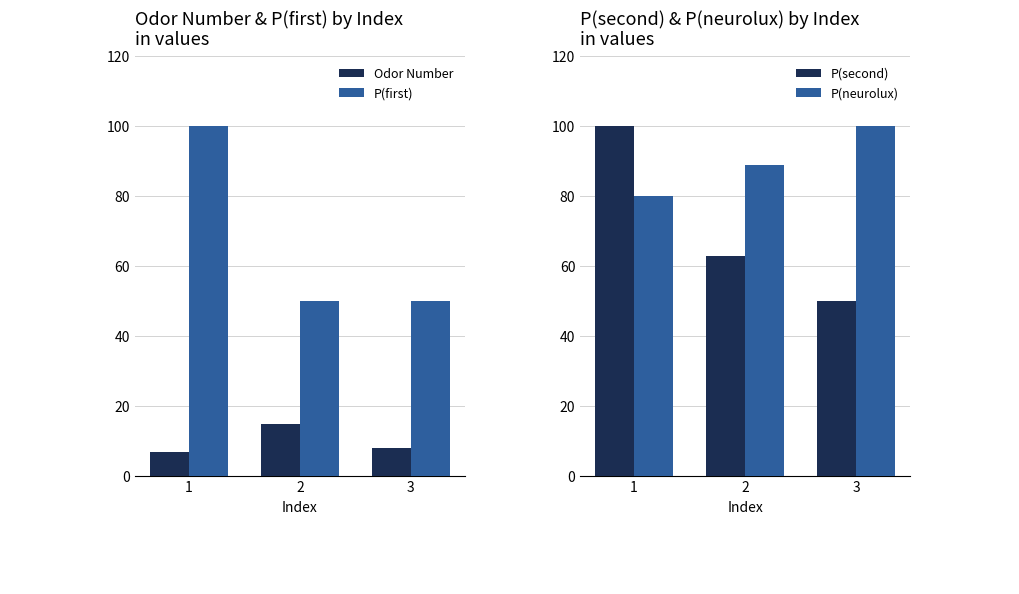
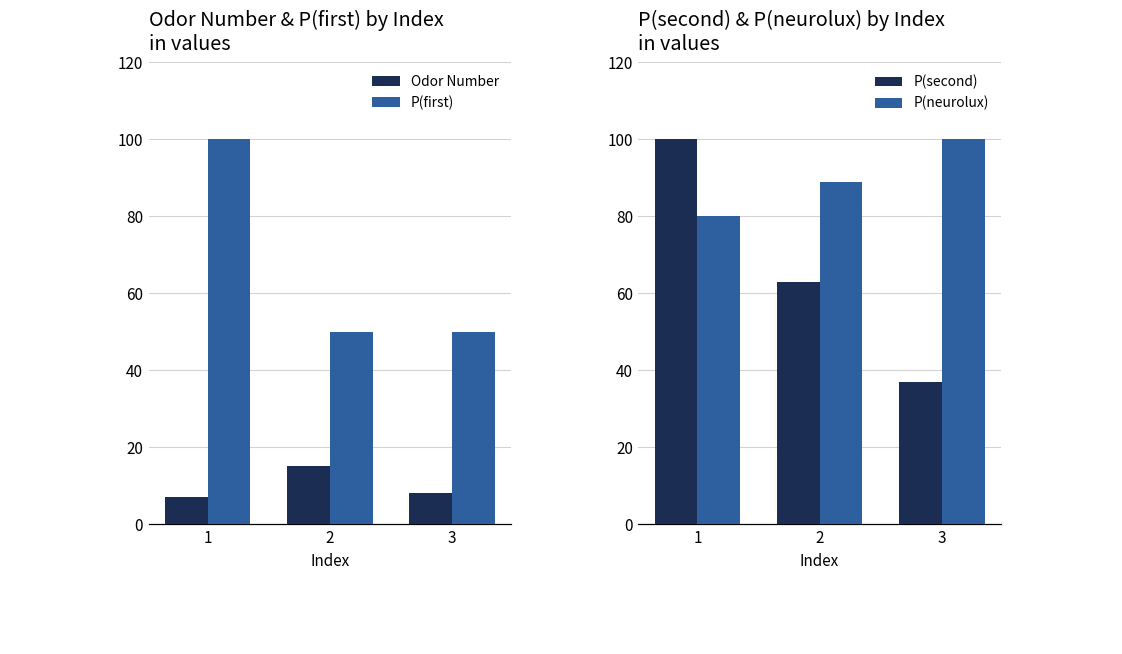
P(second) & P(neurolux) by Index in values, P(second), 3: 50 -> 37
